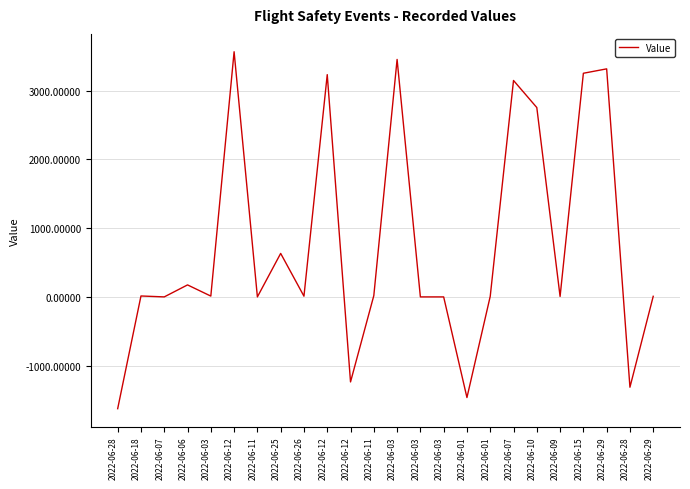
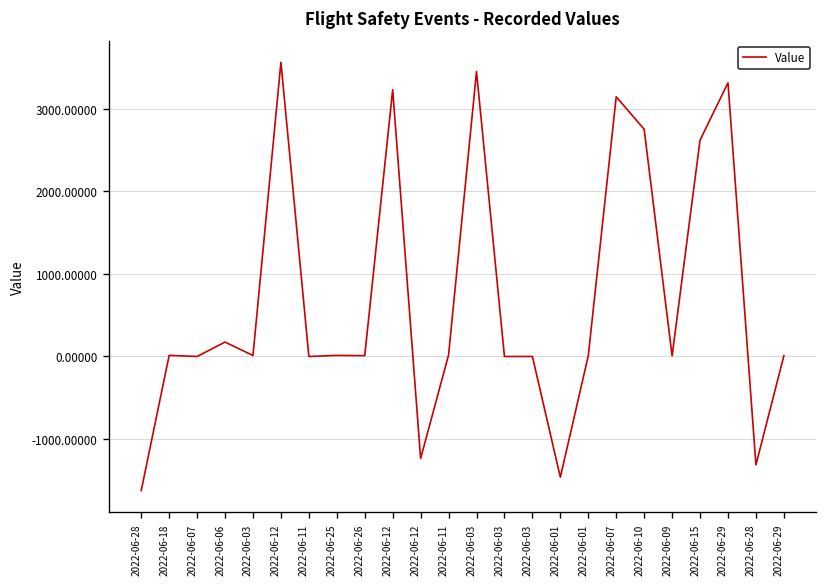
2022-06-25: 600 -> 0
2022-06-15: 3300 -> 2600
